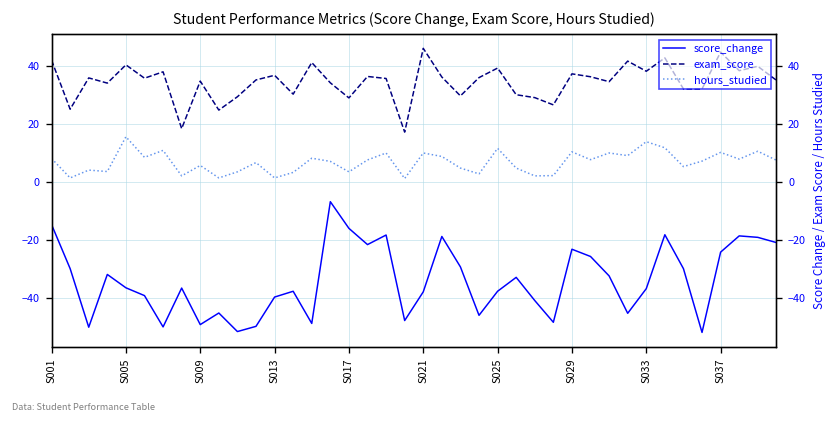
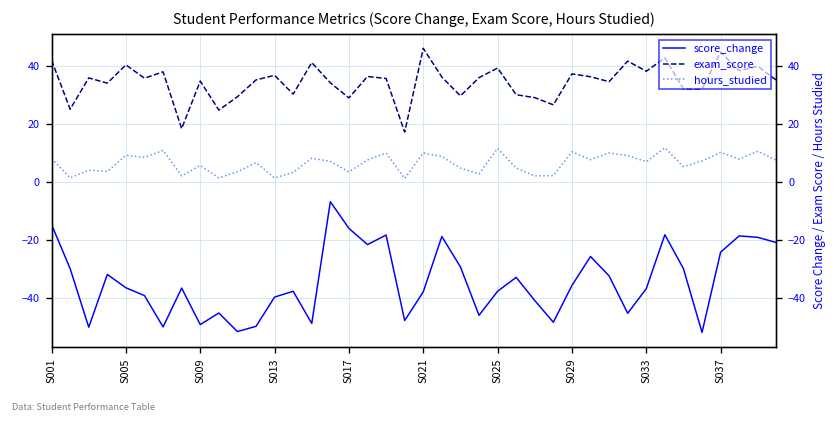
hours_studied, S005: 16 -> 9
score_change, S029: -23 -> -36
hours_studied, S033: 14 -> 7
